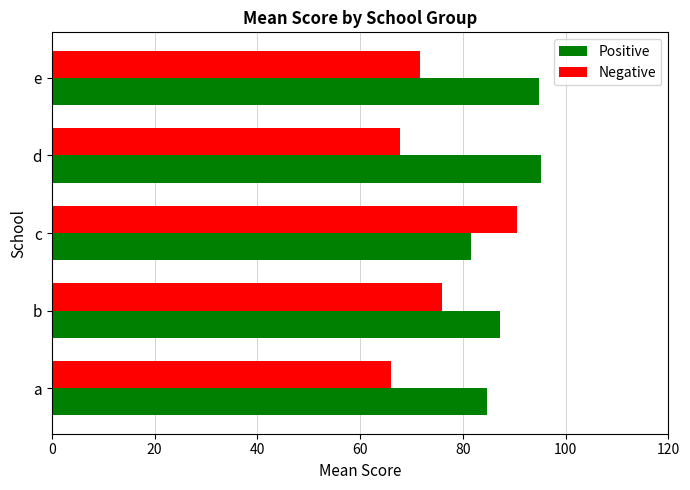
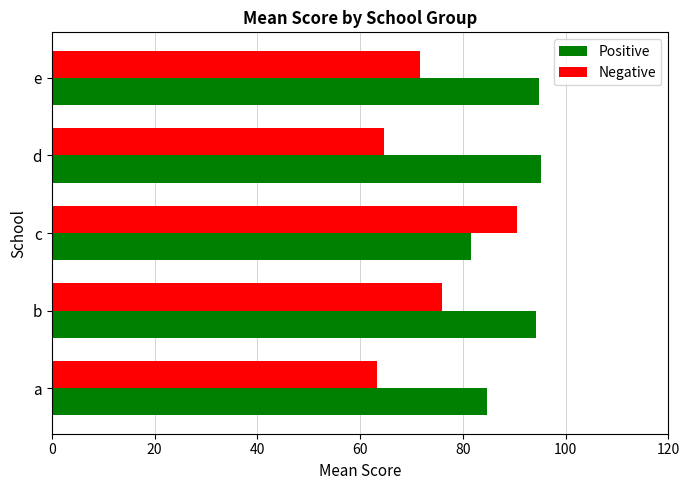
Negative, d: 68 -> 65
Positive, b: 87 -> 94
Negative, a: 66 -> 63
